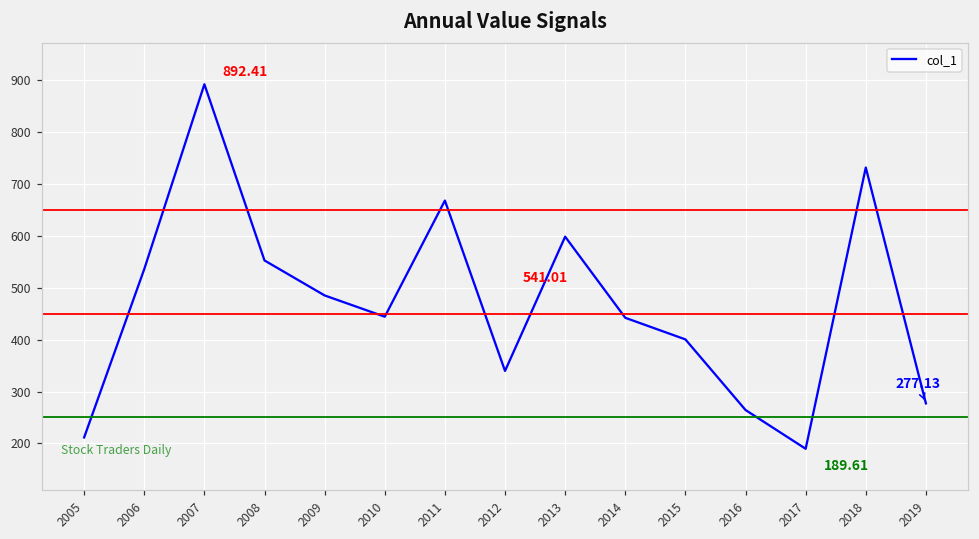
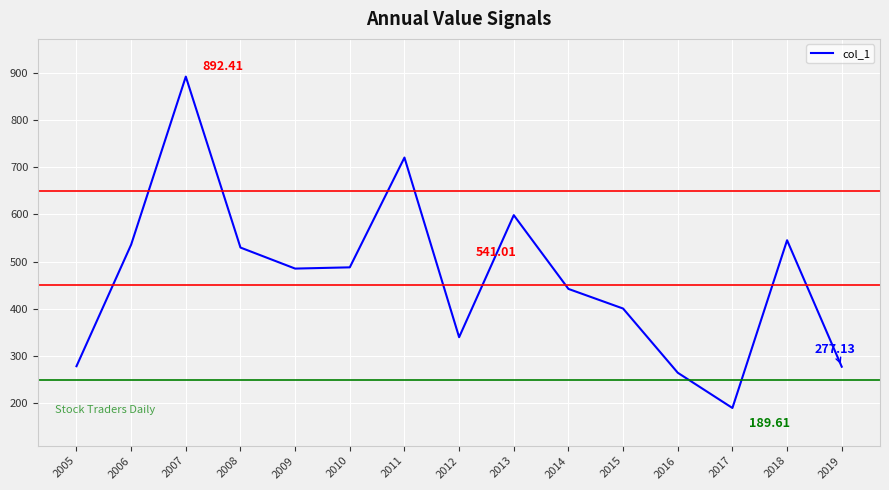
2005: 210 -> 280
2008: 550 -> 530
2010: 440 -> 490
2011: 670 -> 720
2018: 730 -> 550
